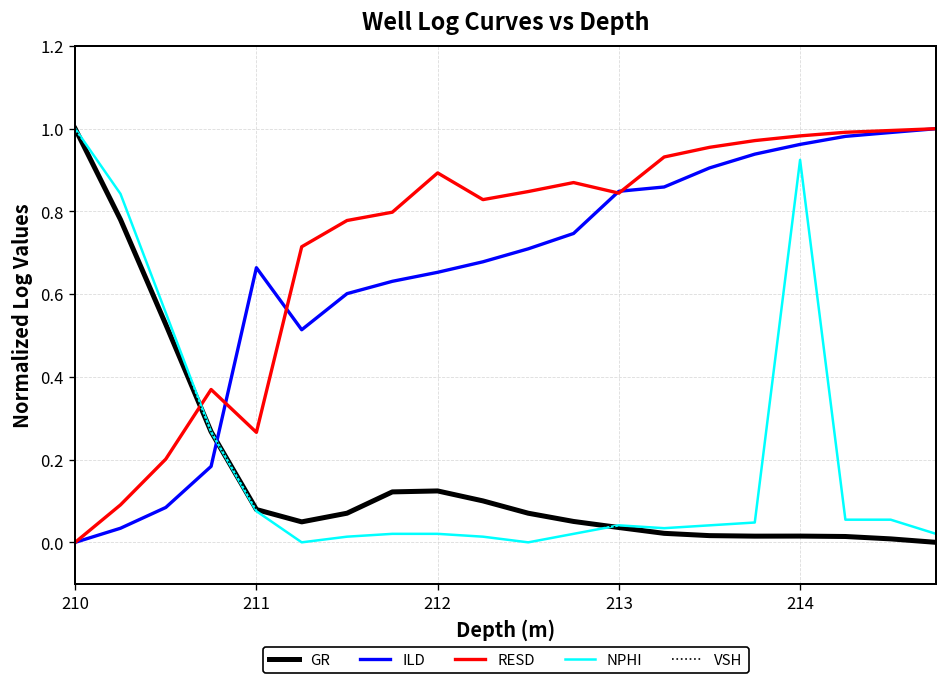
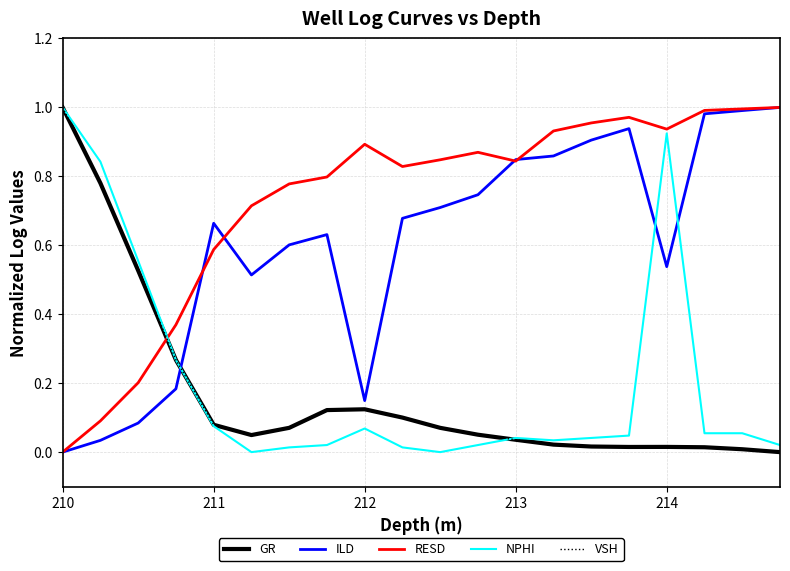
RESD, 211: 0.27 -> 0.59
ILD, 212: 0.65 -> 0.15
NPHI, 212: 0.02 -> 0.07
ILD, 214: 0.96 -> 0.54
RESD, 214: 0.98 -> 0.94
